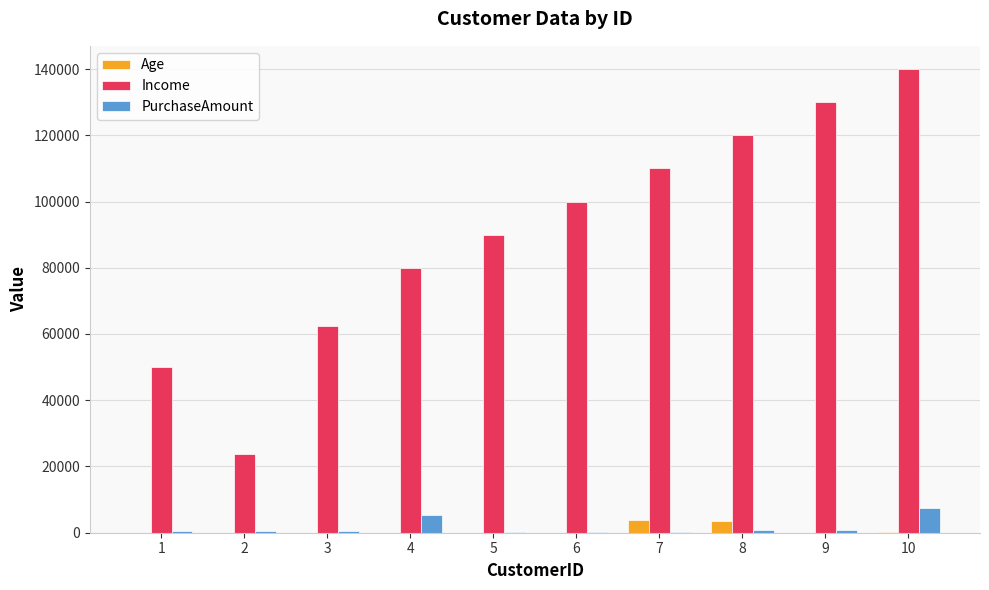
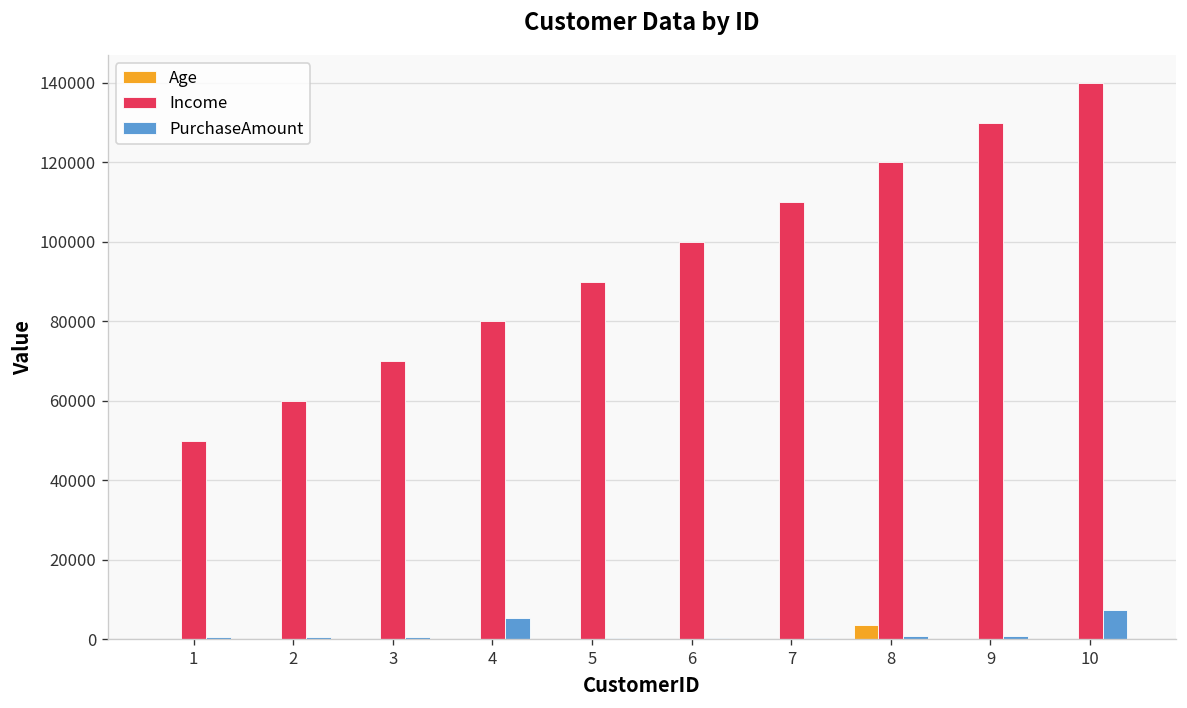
Income, 2: 24000 -> 60000
Income, 3: 62000 -> 70000
Age, 7: 4000 -> 0
